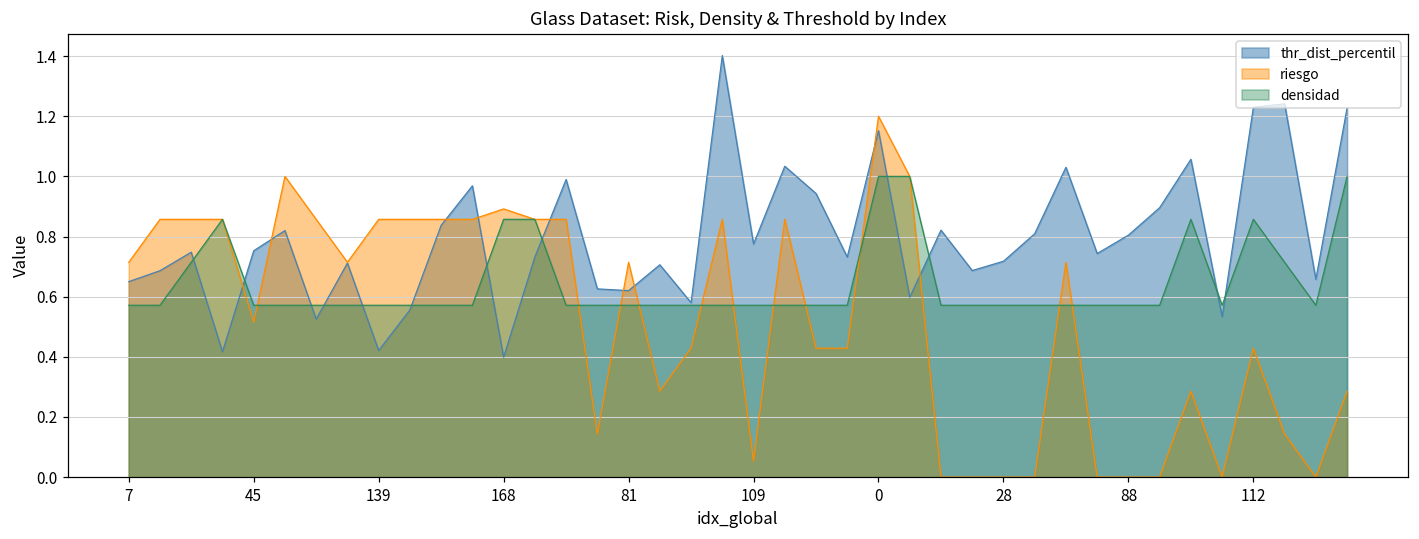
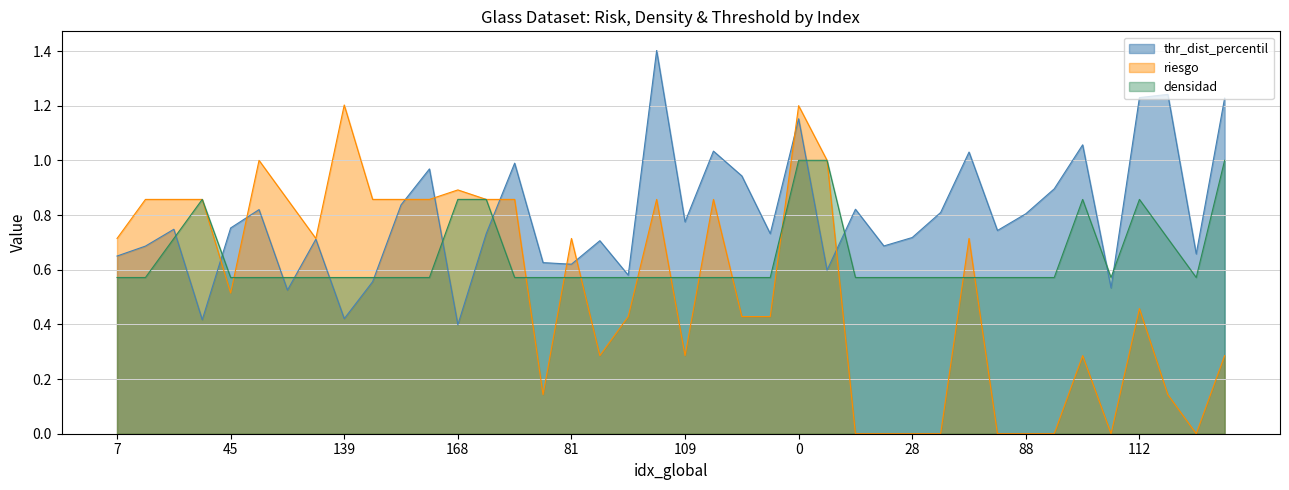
riesgo, 139: 0.86 -> 1.20
riesgo, 109: 0.05 -> 0.29
riesgo, 112: 0.43 -> 0.46
